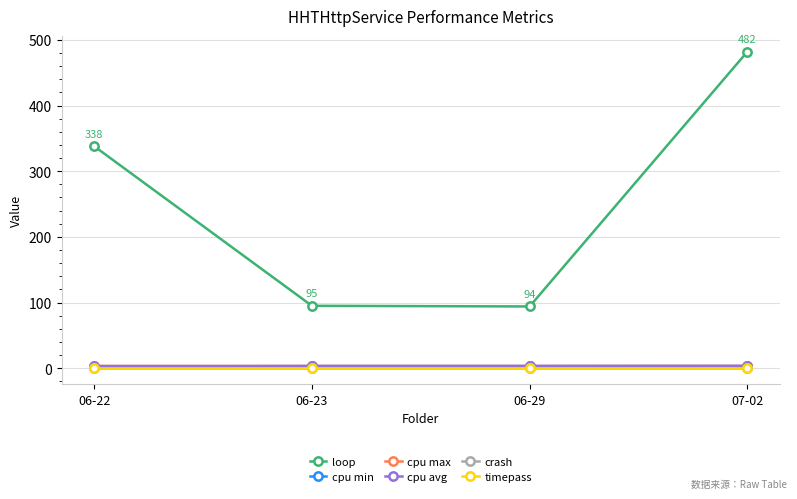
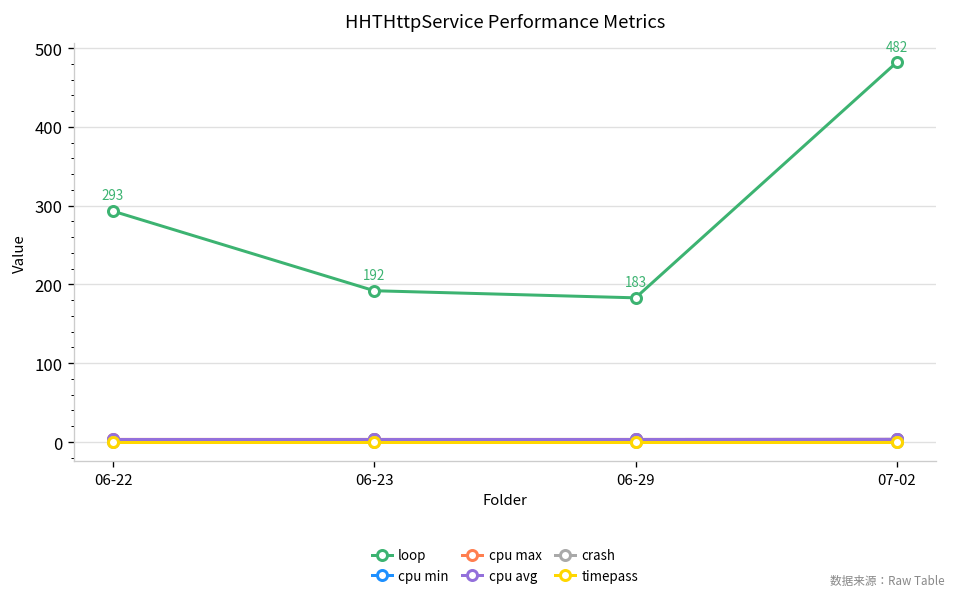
loop, 06-22: 338 -> 293
loop, 06-23: 95 -> 192
loop, 06-29: 94 -> 183
